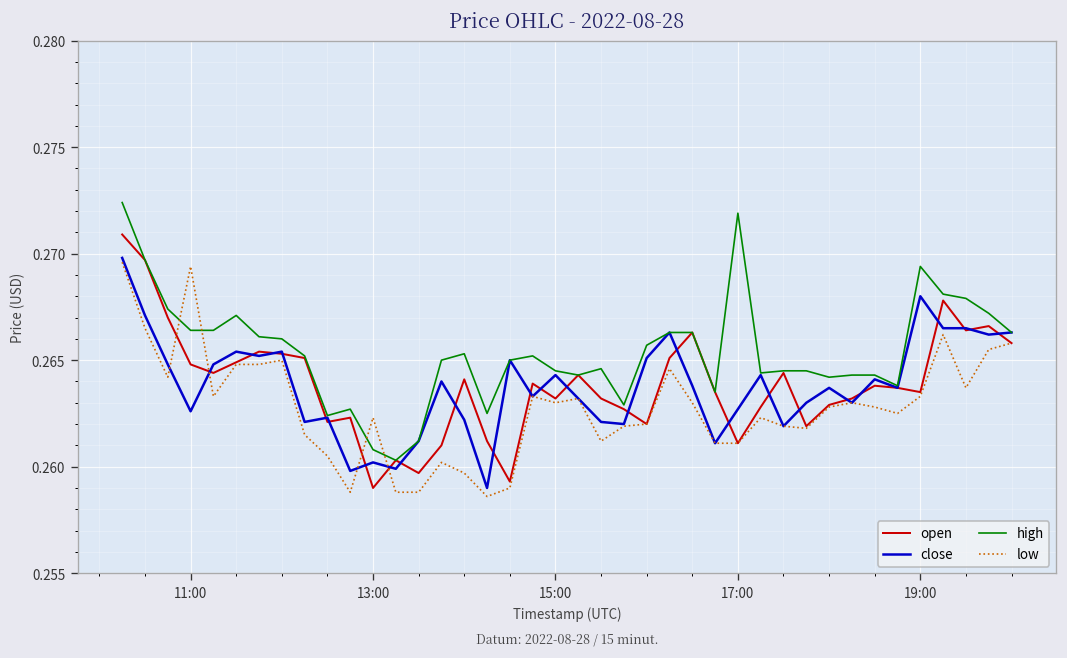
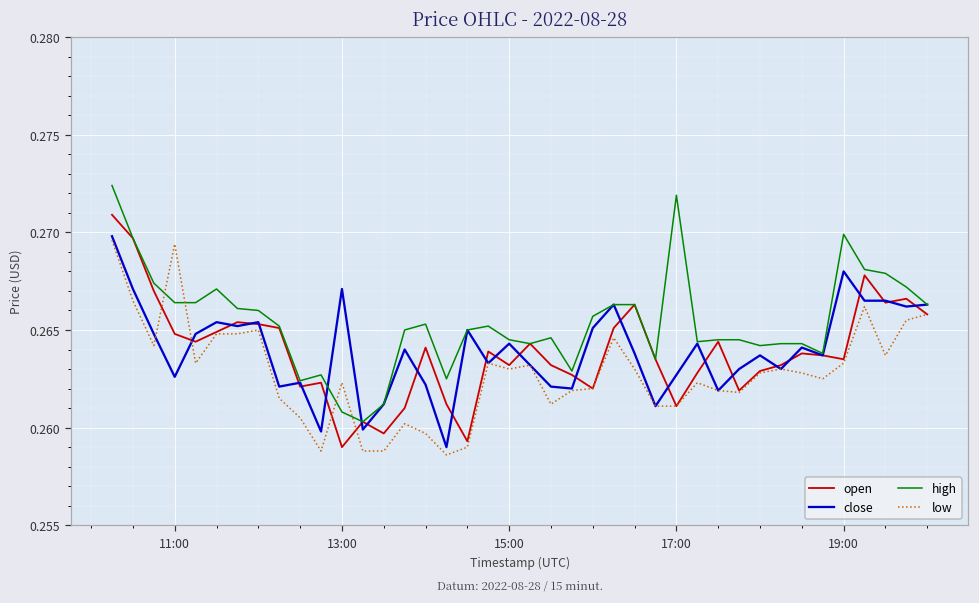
close, 13:00: 0.2602 -> 0.2671
high, 19:00: 0.2694 -> 0.2699
